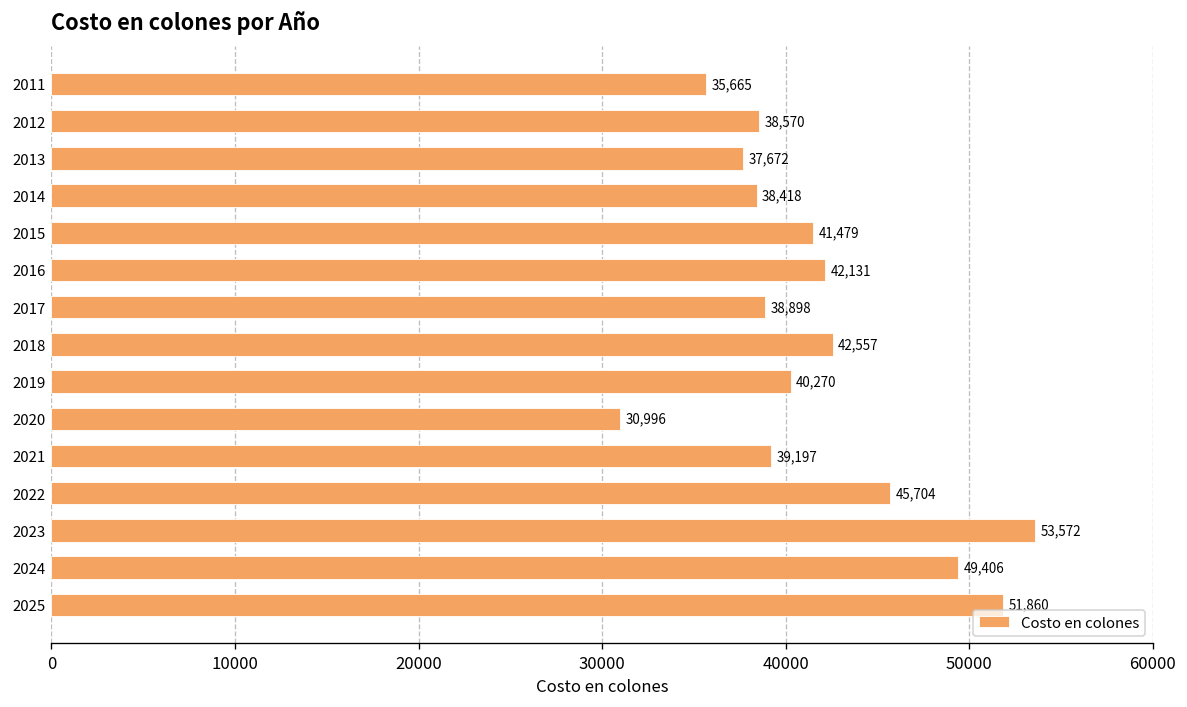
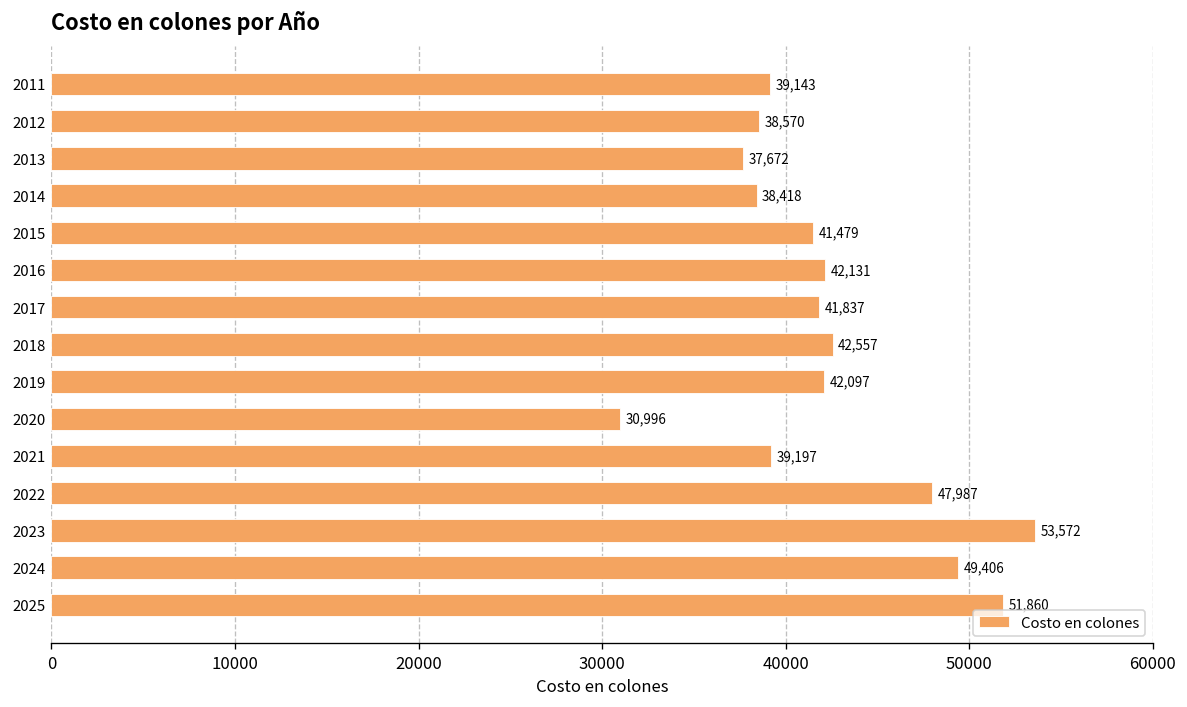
2011: 35,665 -> 39,143
2017: 38,898 -> 41,837
2019: 40,270 -> 42,097
2022: 45,704 -> 47,987
